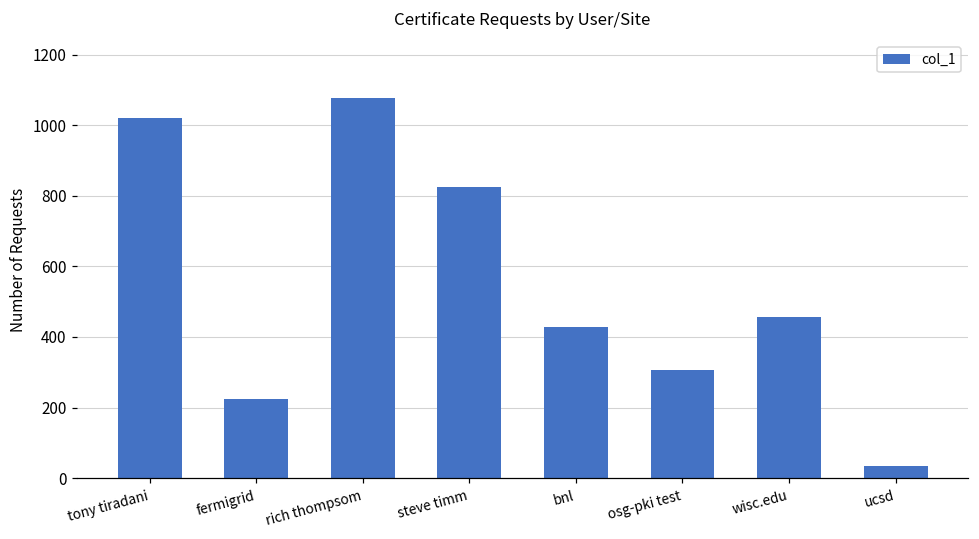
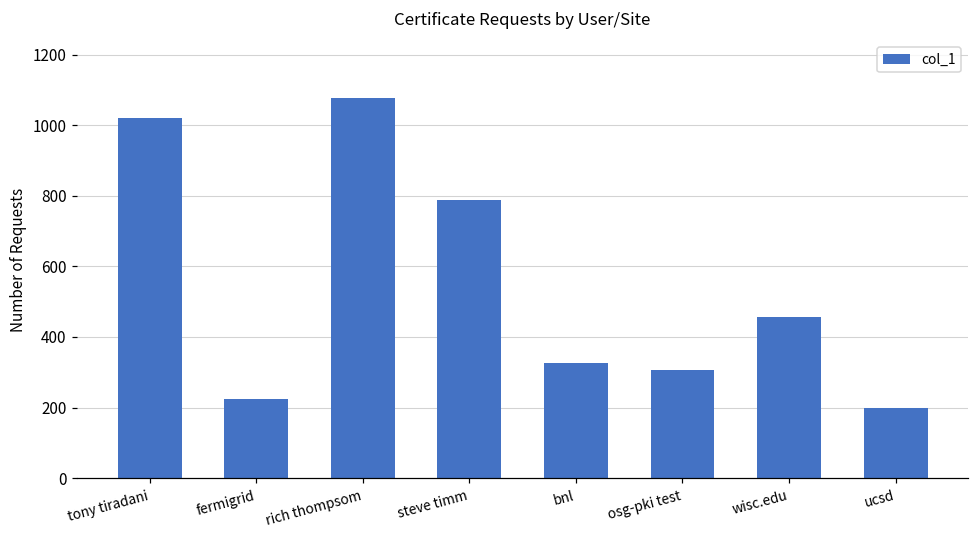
steve timm: 830 -> 790
bnl: 430 -> 330
ucsd: 30 -> 200
